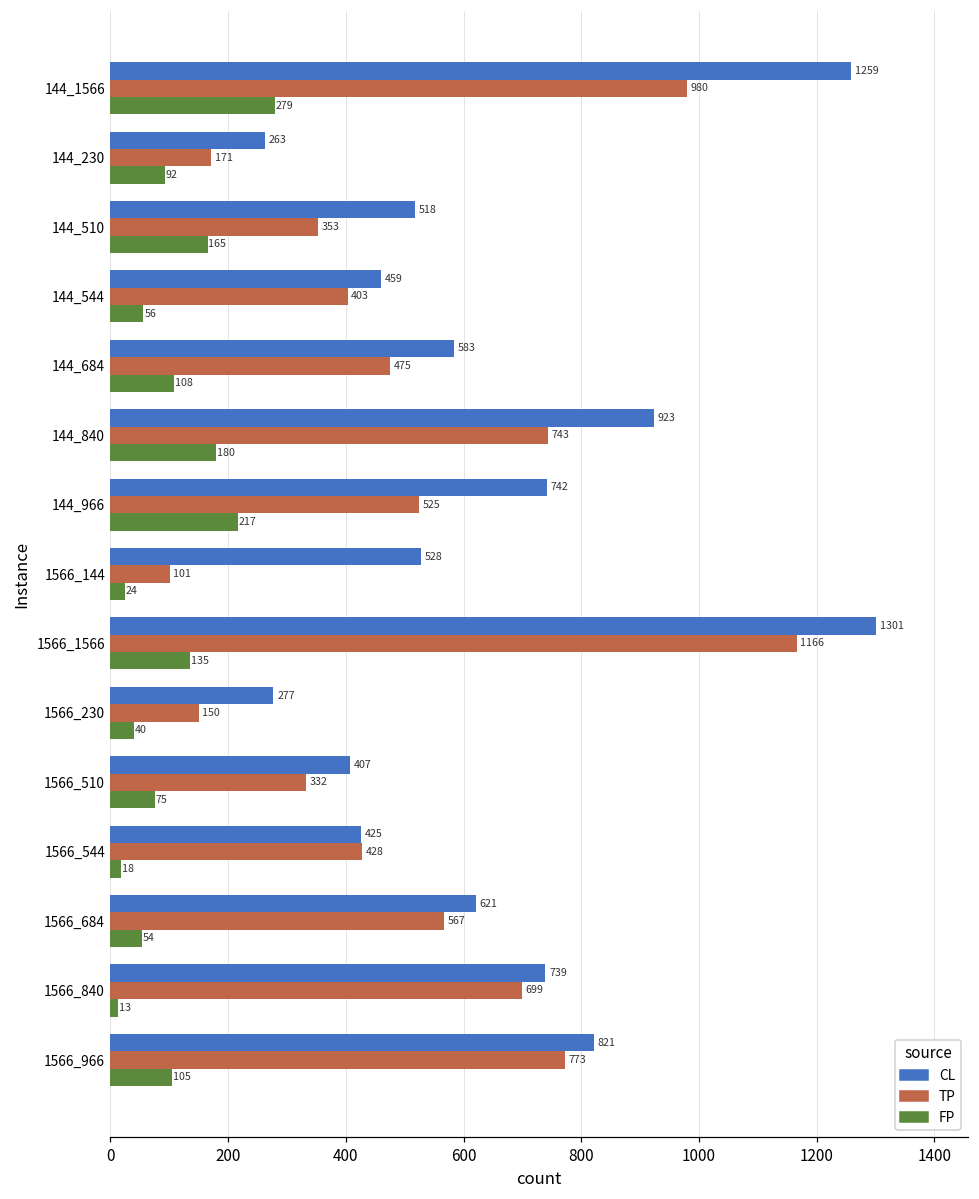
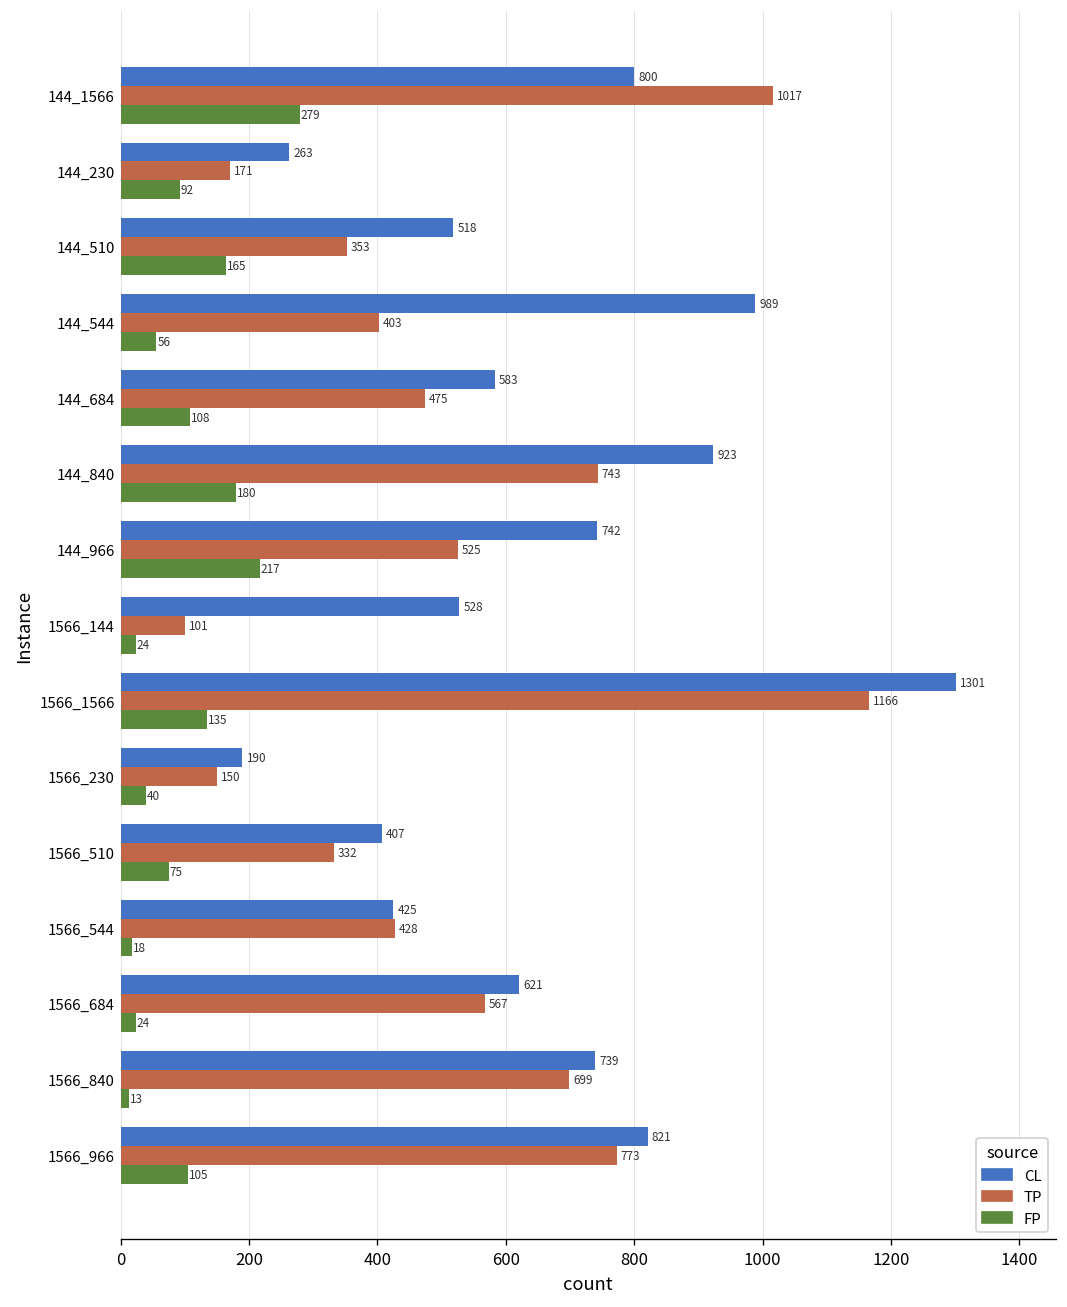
CL, 144_1566: 1259 -> 800
TP, 144_1566: 980 -> 1017
CL, 144_544: 459 -> 989
CL, 1566_230: 277 -> 190
FP, 1566_684: 54 -> 24
